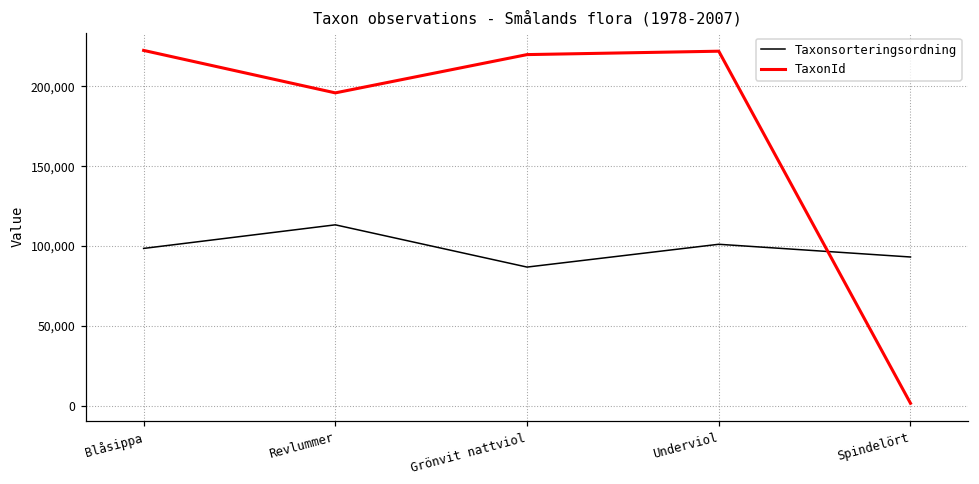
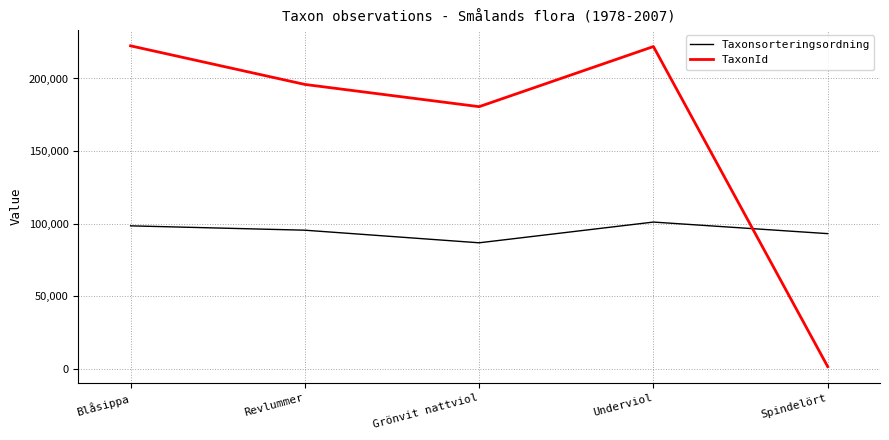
Taxonsorteringsordning, Revlummer: 113,000 -> 96,000
TaxonId, Grönvit nattviol: 220,000 -> 181,000
